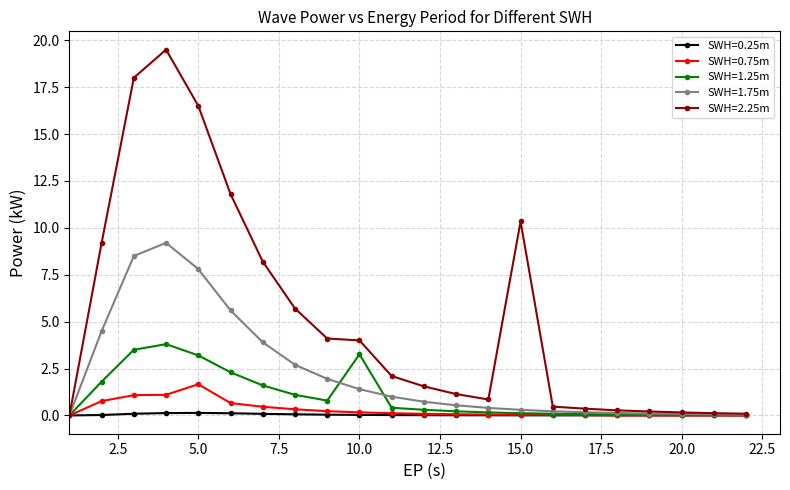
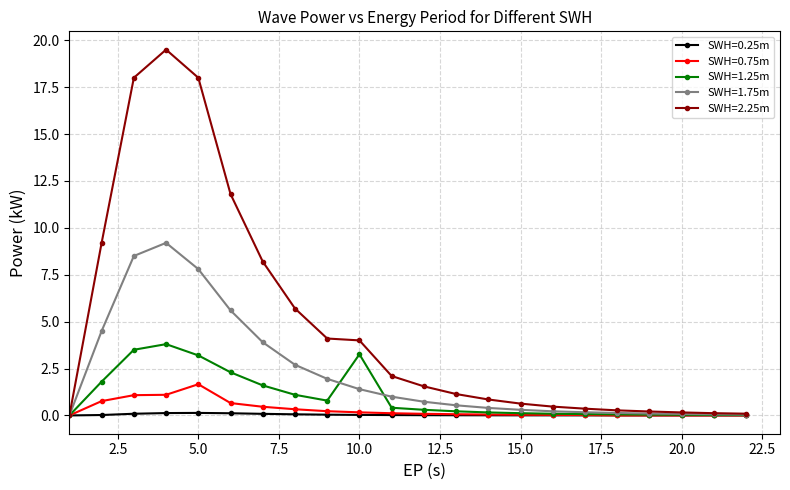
SWH=2.25m, 5.0: 16.5 -> 18.0
SWH=2.25m, 15.0: 10.3 -> 0.6
